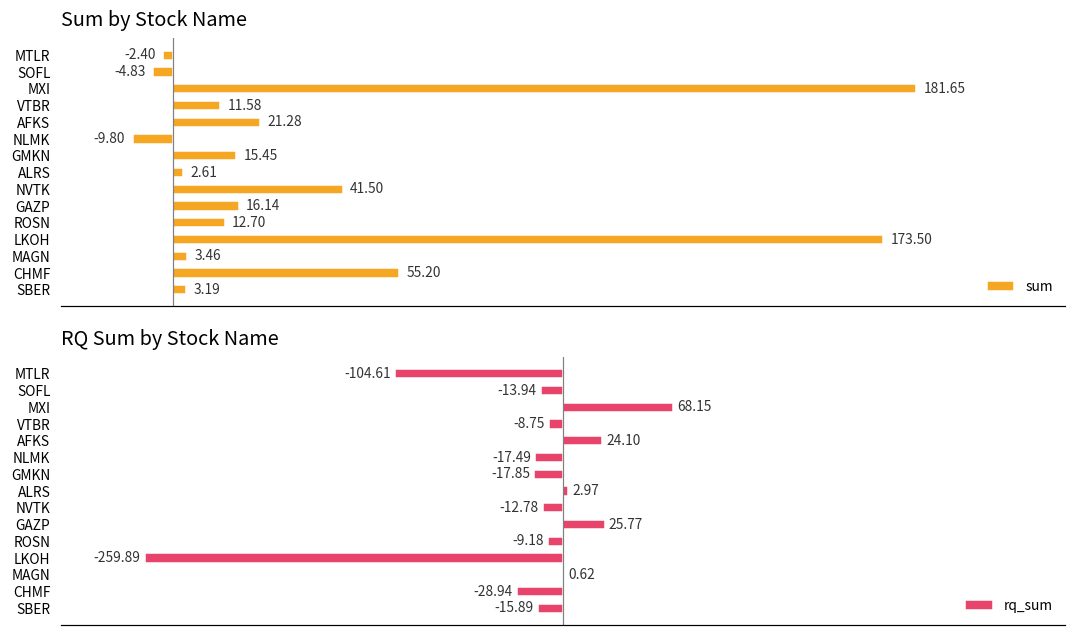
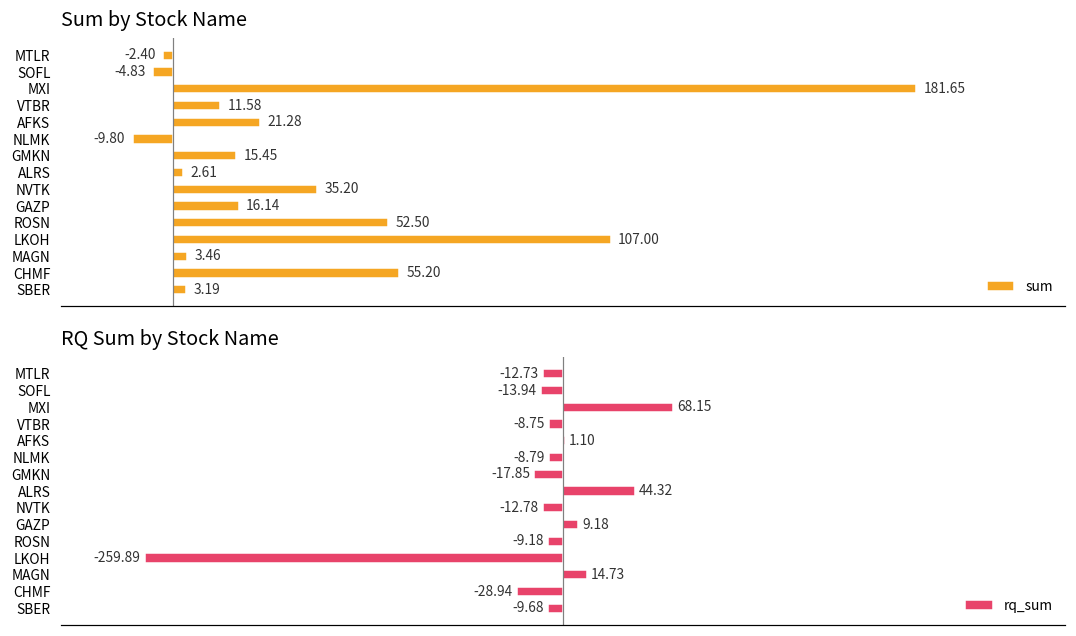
Sum by Stock Name, NVTK: 41.50 -> 35.20
Sum by Stock Name, ROSN: 12.70 -> 52.50
Sum by Stock Name, LKOH: 173.50 -> 107.00
RQ Sum by Stock Name, MTLR: -104.61 -> -12.73
RQ Sum by Stock Name, AFKS: 24.10 -> 1.10
RQ Sum by Stock Name, NLMK: -17.49 -> -8.79
RQ Sum by Stock Name, ALRS: 2.97 -> 44.32
RQ Sum by Stock Name, GAZP: 25.77 -> 9.18
RQ Sum by Stock Name, MAGN: 0.62 -> 14.73
RQ Sum by Stock Name, SBER: -15.89 -> -9.68
